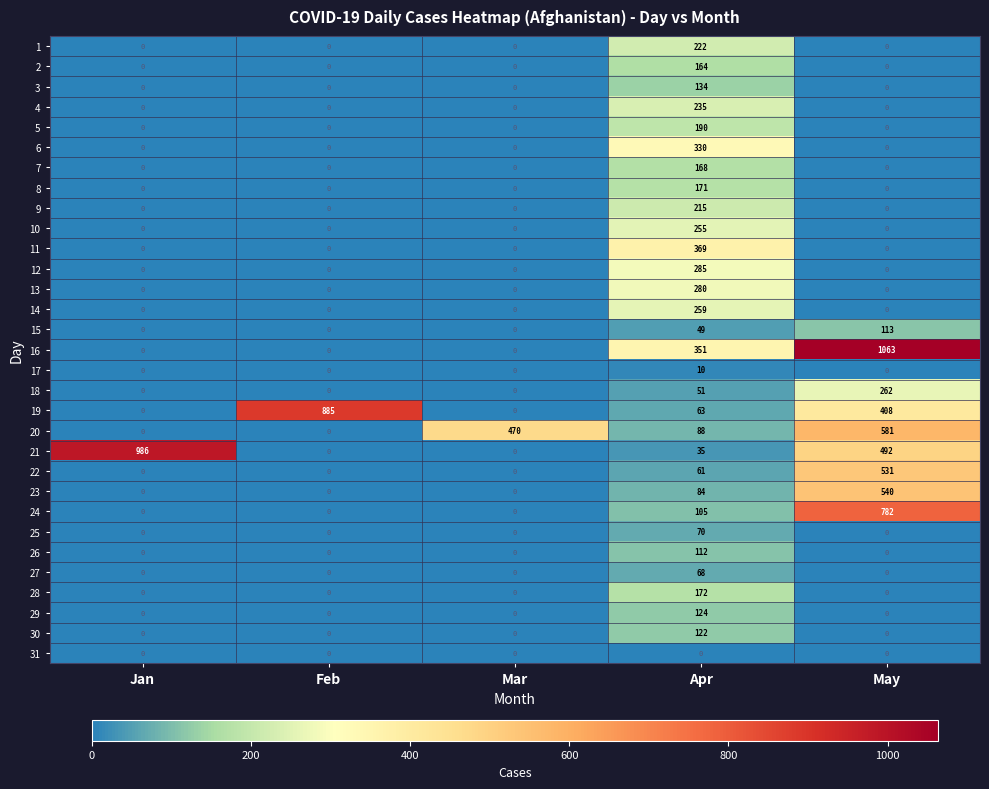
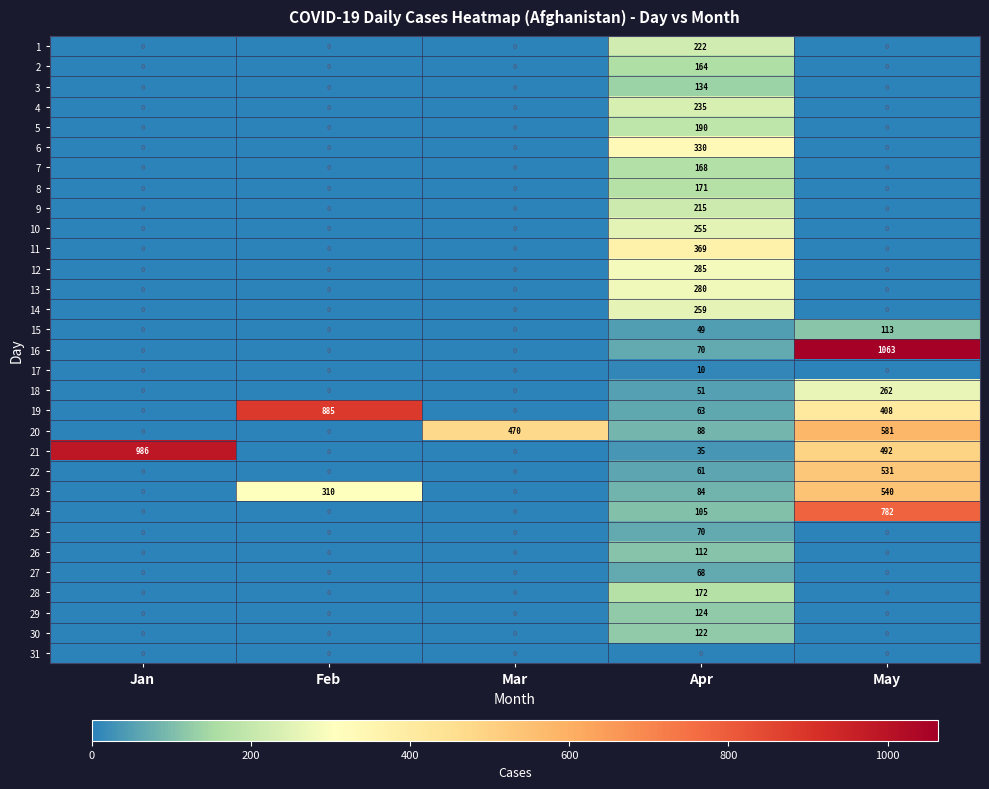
16, Apr: 351 -> 70
23, Feb: 0 -> 310
